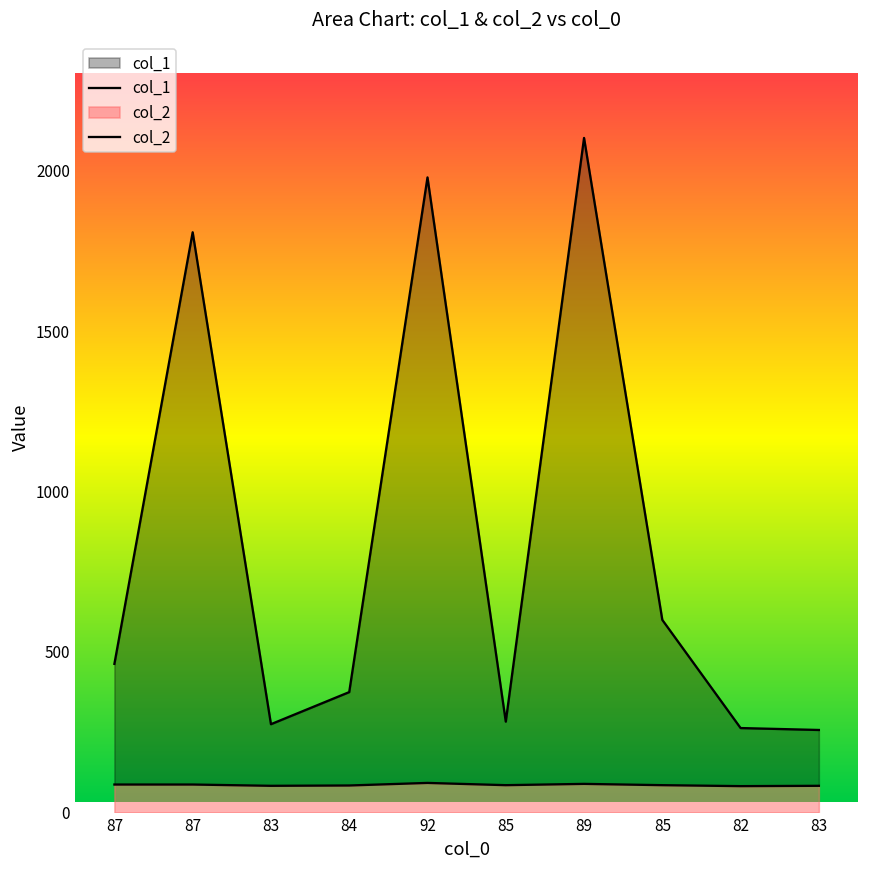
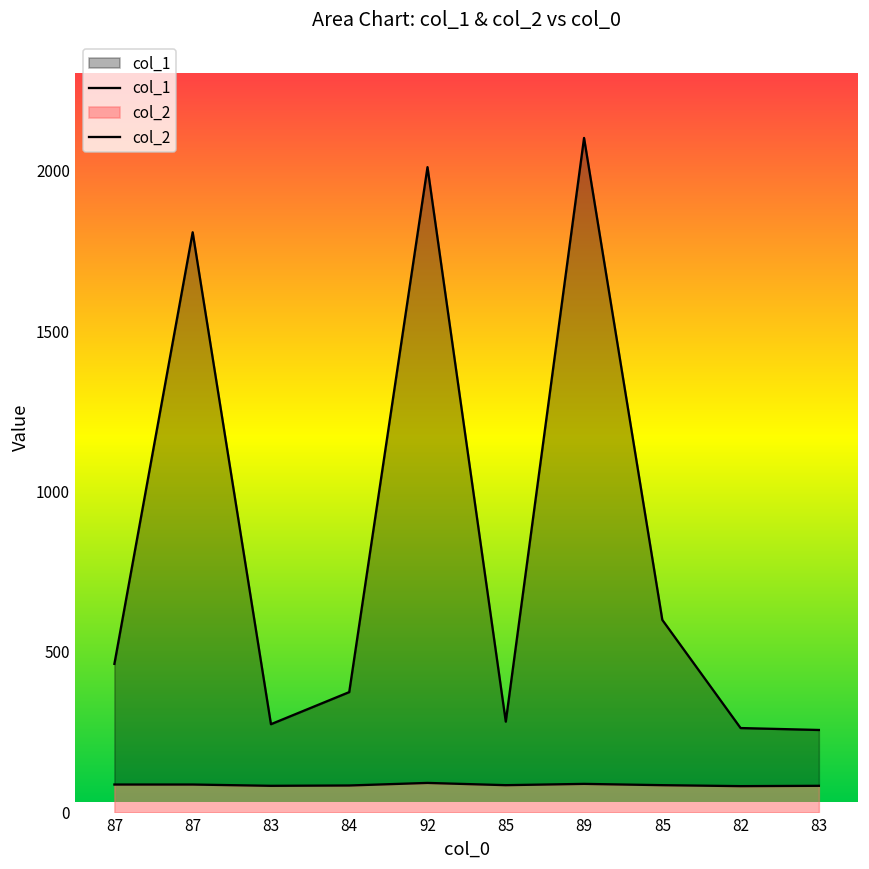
col_1, 92: 1980 -> 2010
